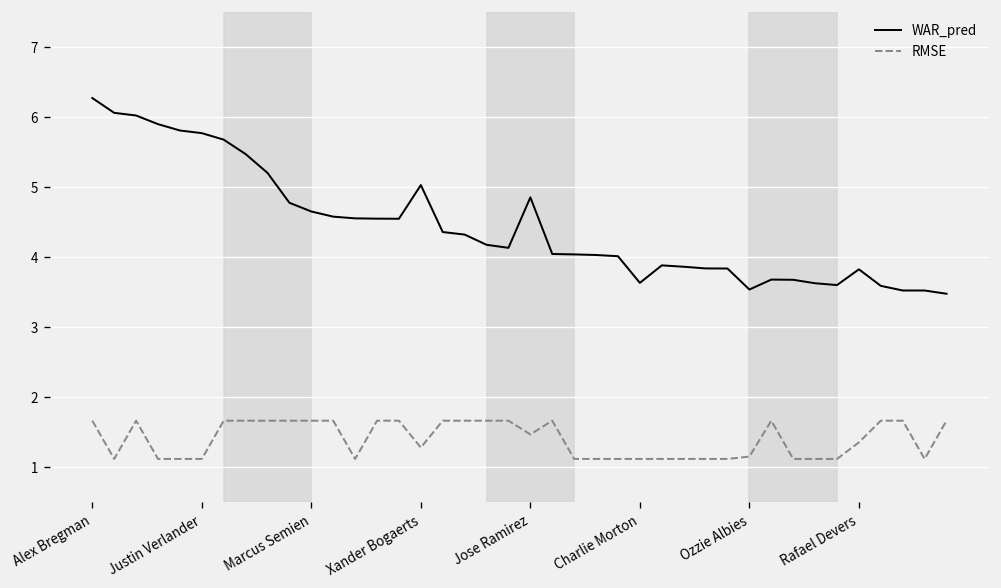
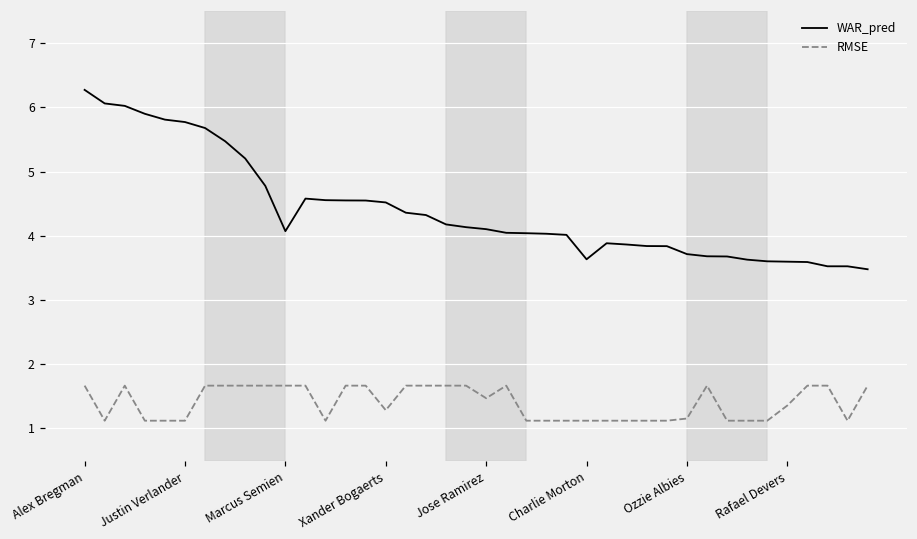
WAR_pred, Marcus Semien: 4.7 -> 4.1
WAR_pred, Xander Bogaerts: 5.0 -> 4.5
WAR_pred, Jose Ramirez: 4.9 -> 4.1
WAR_pred, Ozzie Albies: 3.5 -> 3.7
WAR_pred, Rafael Devers: 3.8 -> 3.6
